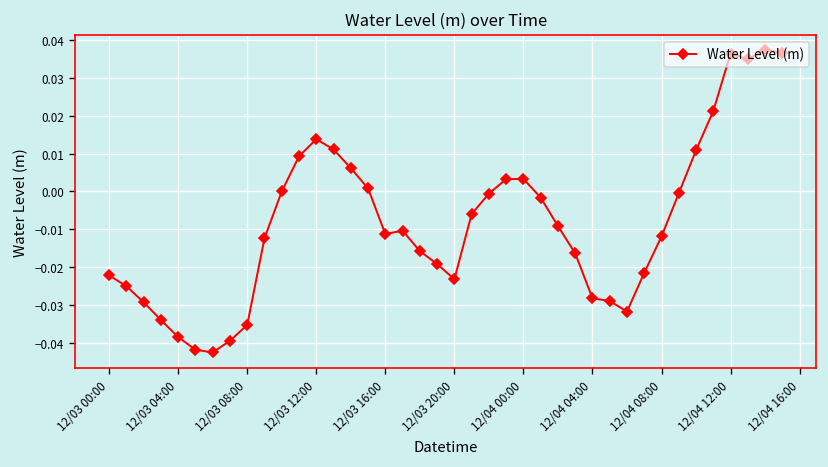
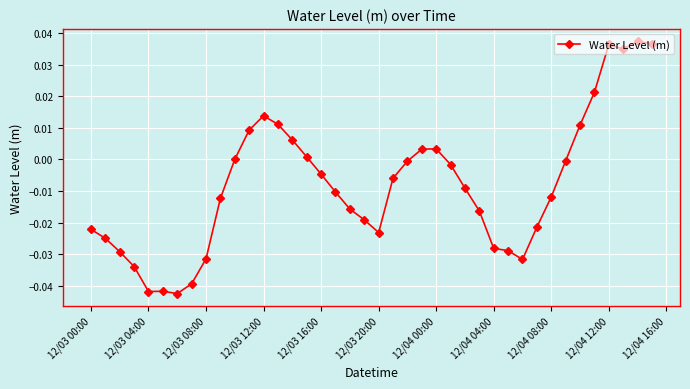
12/03 04:00: -0.038 -> -0.042
12/03 08:00: -0.035 -> -0.032
12/03 16:00: -0.011 -> -0.005
